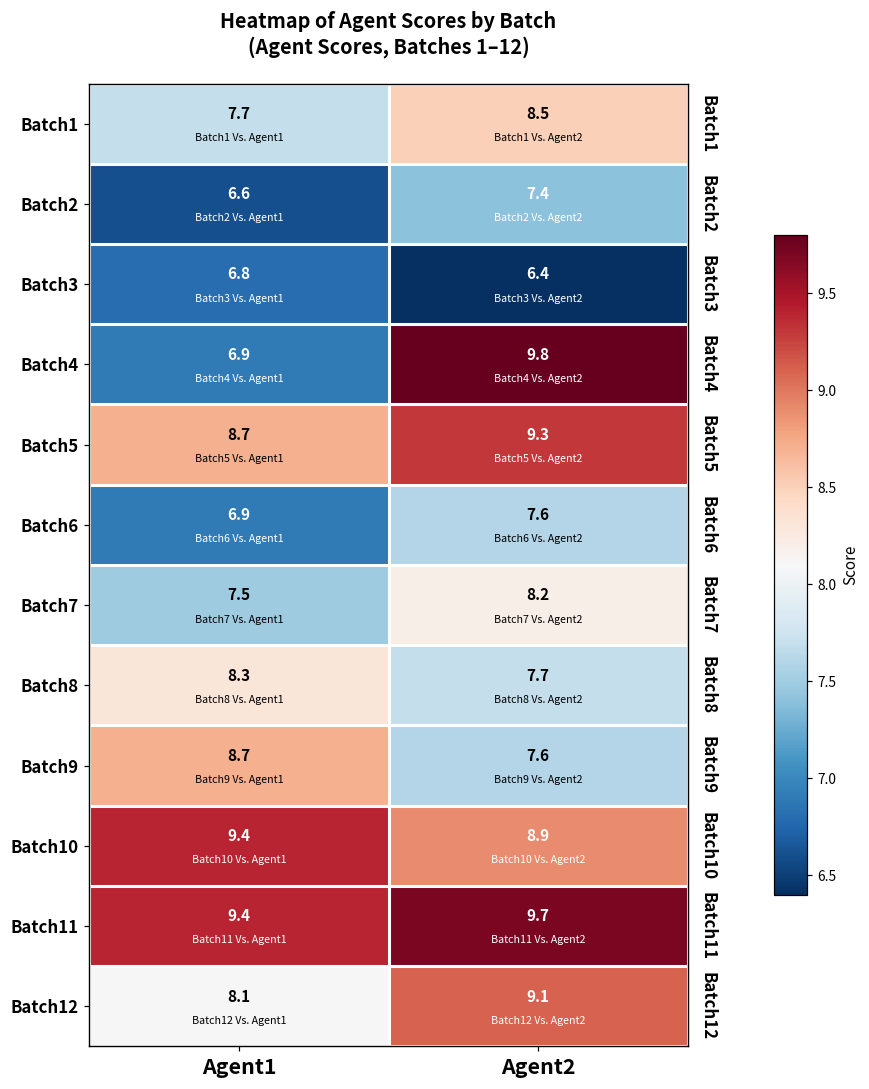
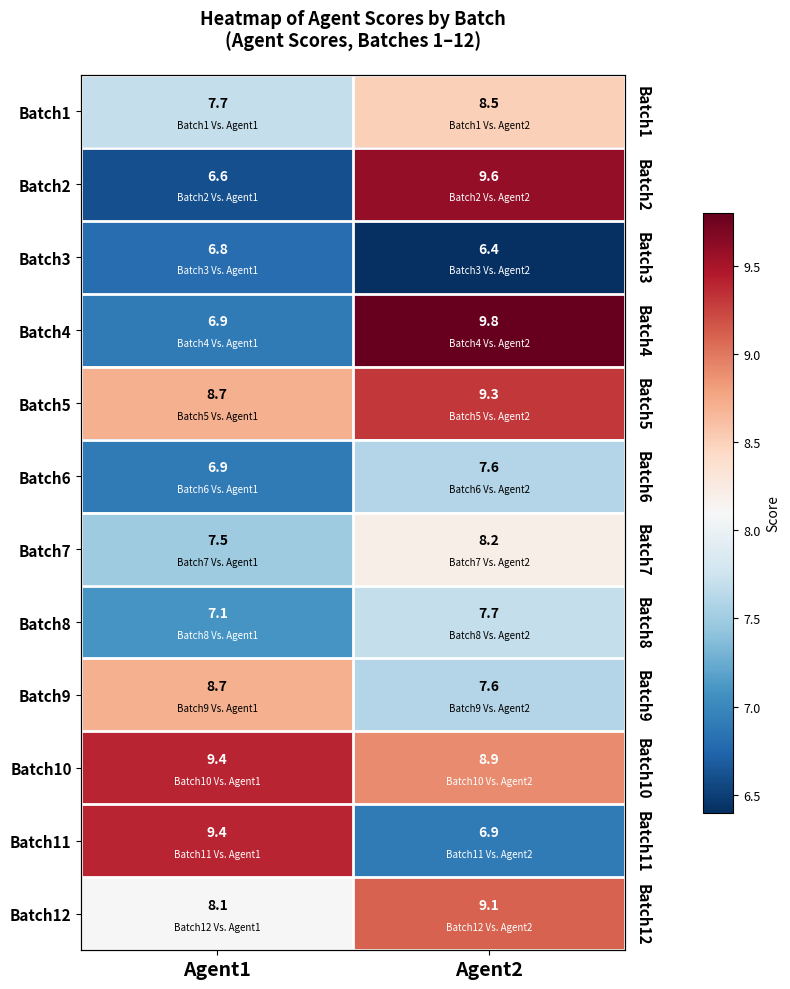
Batch2, Agent2: 7.4 -> 9.6
Batch8, Agent1: 8.3 -> 7.1
Batch11, Agent2: 9.7 -> 6.9
